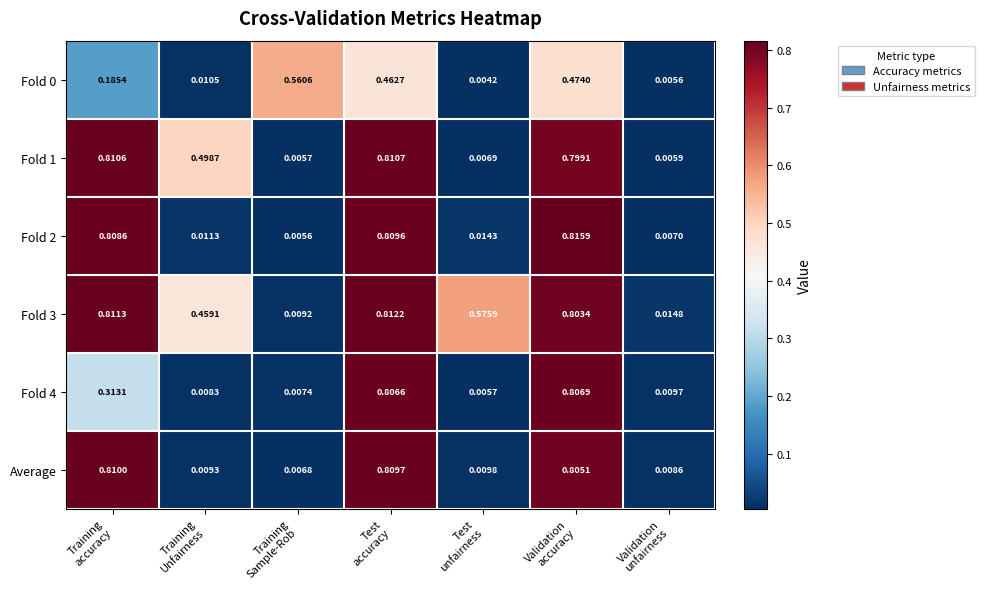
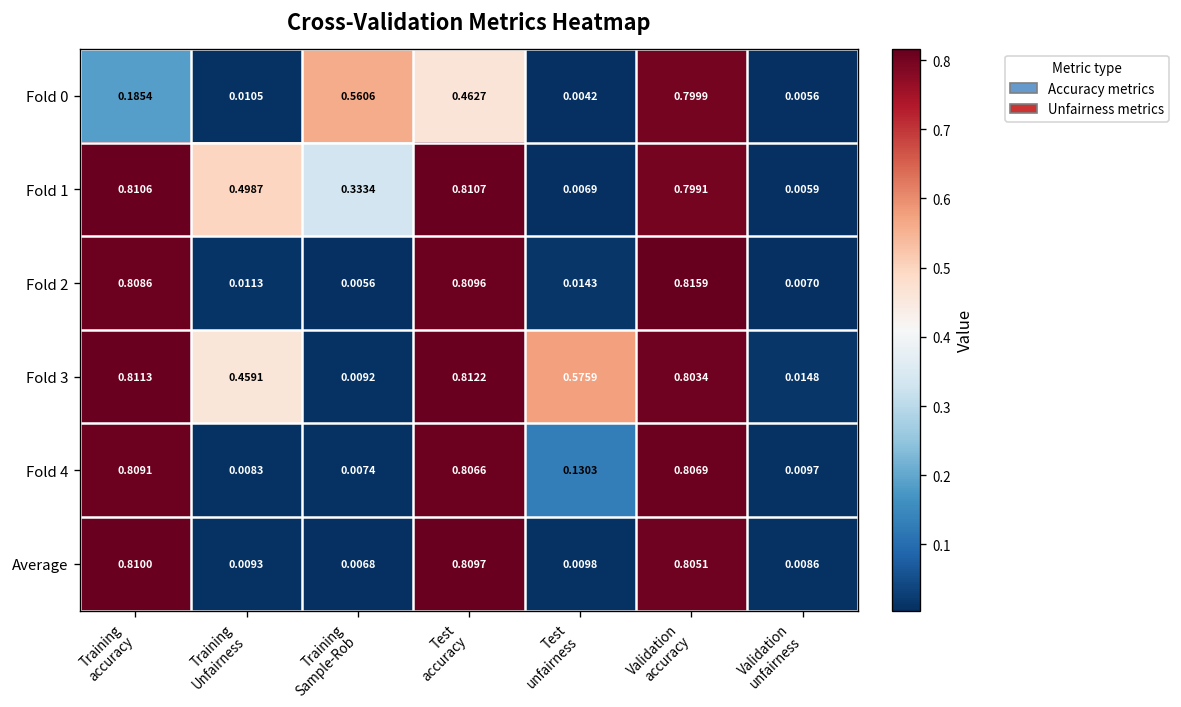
Fold 0, Validation accuracy: 0.4740 -> 0.7999
Fold 1, Training Sample-Rob: 0.0057 -> 0.3334
Fold 4, Training accuracy: 0.3131 -> 0.8091
Fold 4, Test unfairness: 0.0057 -> 0.1303
